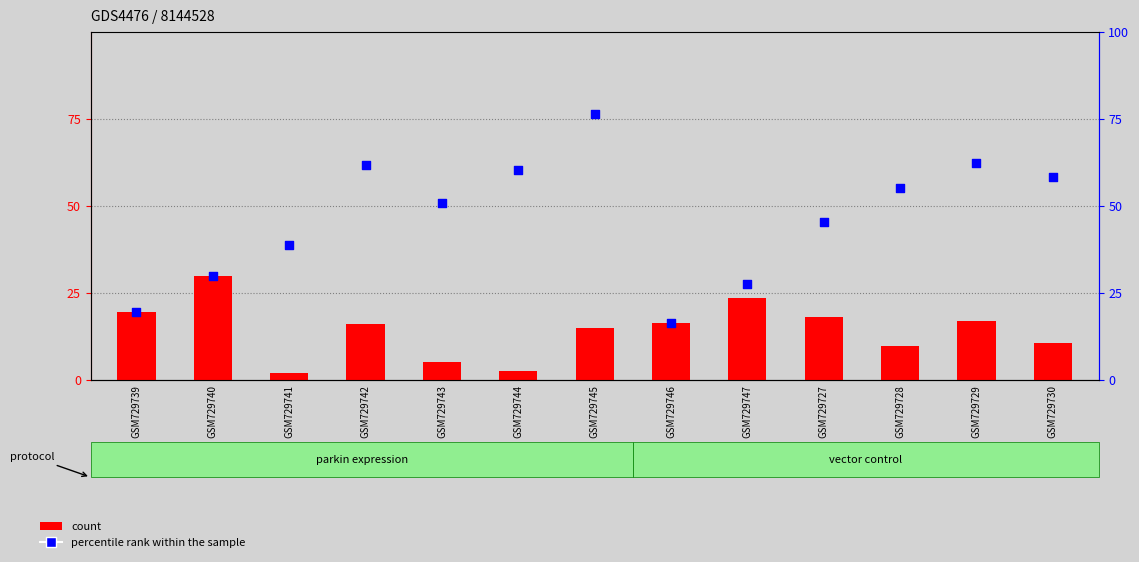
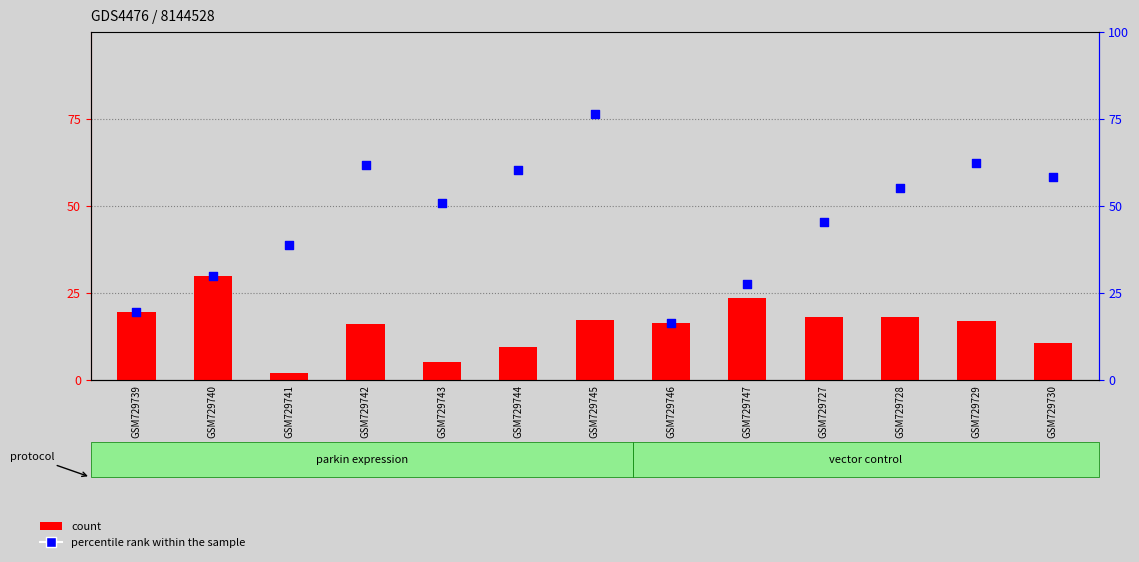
count, GSM729744: 3 -> 9
count, GSM729745: 15 -> 17
count, GSM729728: 10 -> 18
